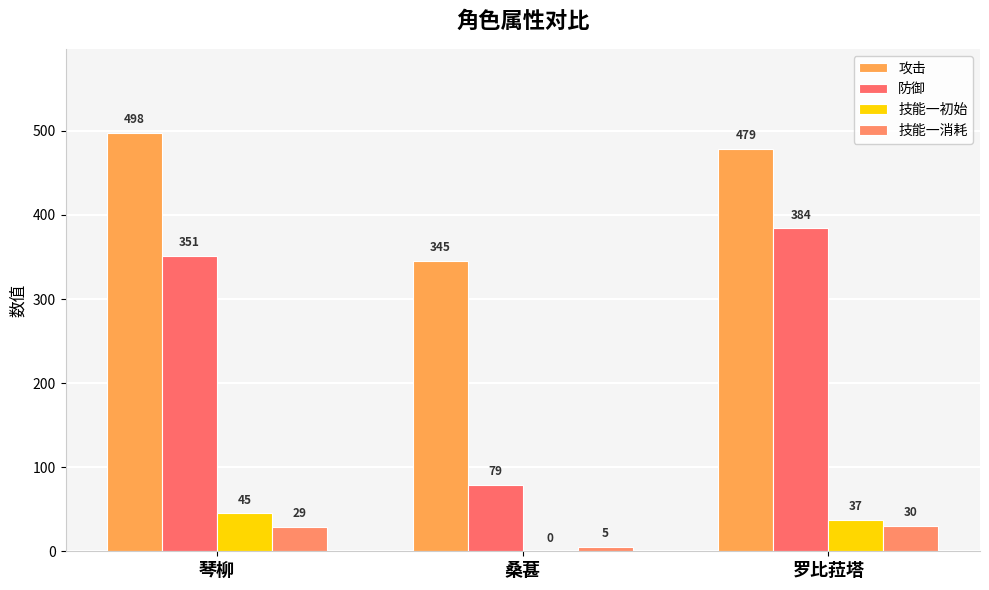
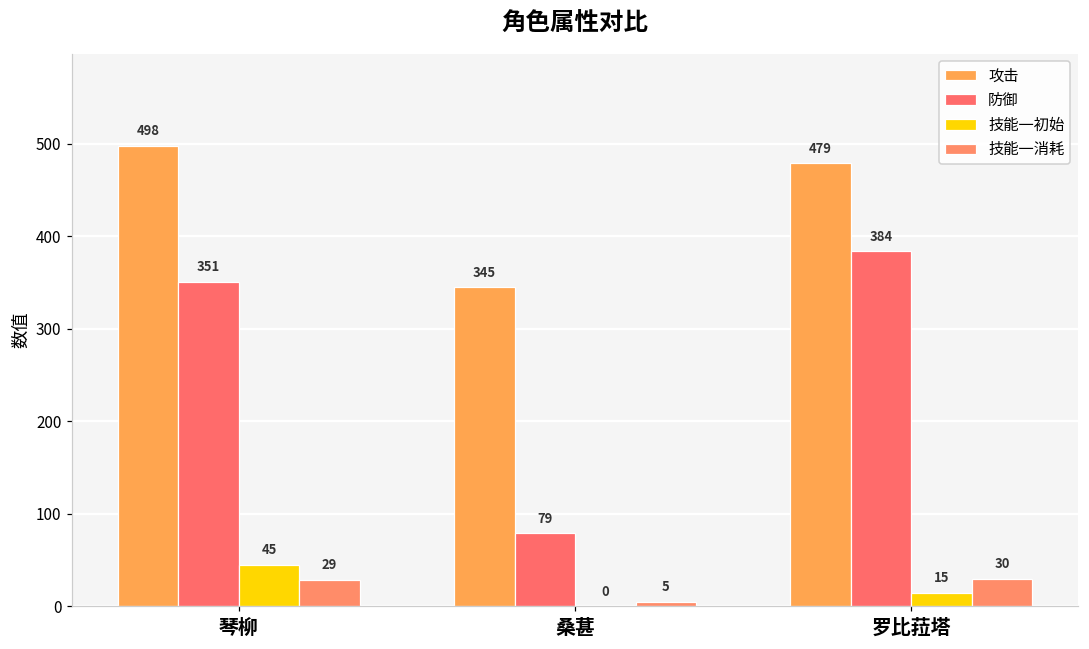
技能一初始, 罗比菈塔: 37 -> 15
